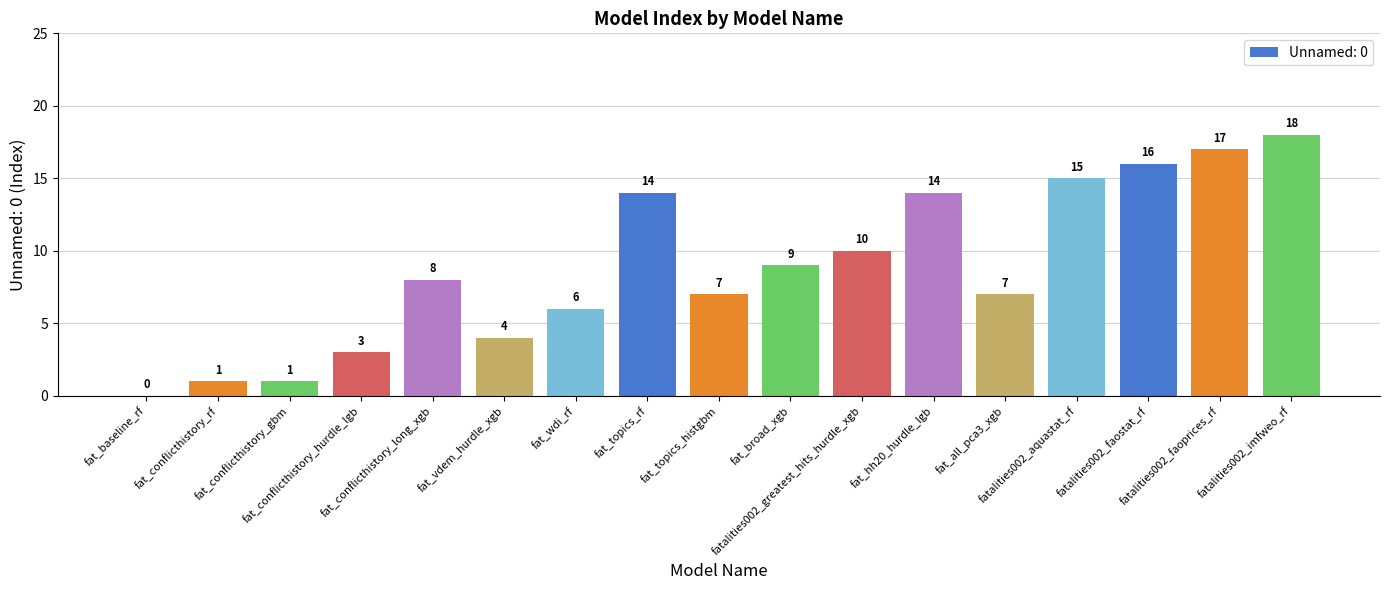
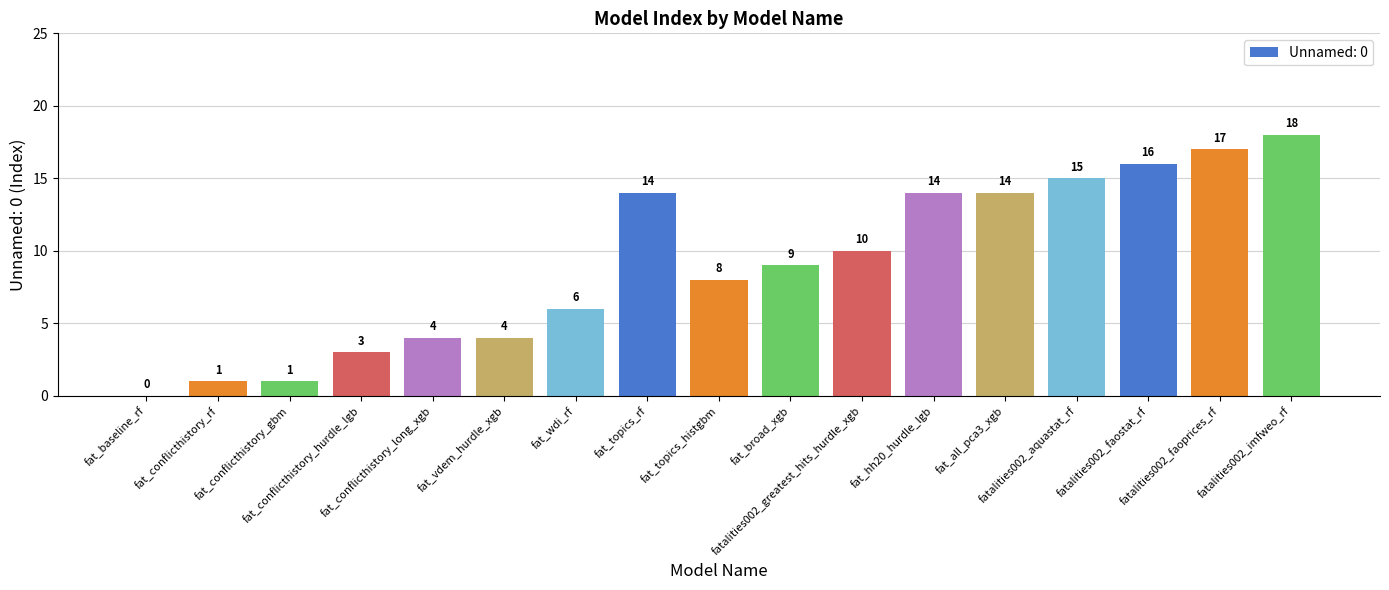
fat_conflicthistory_long_xgb: 8 -> 4
fat_topics_histgbm: 7 -> 8
fat_all_pca3_xgb: 7 -> 14
